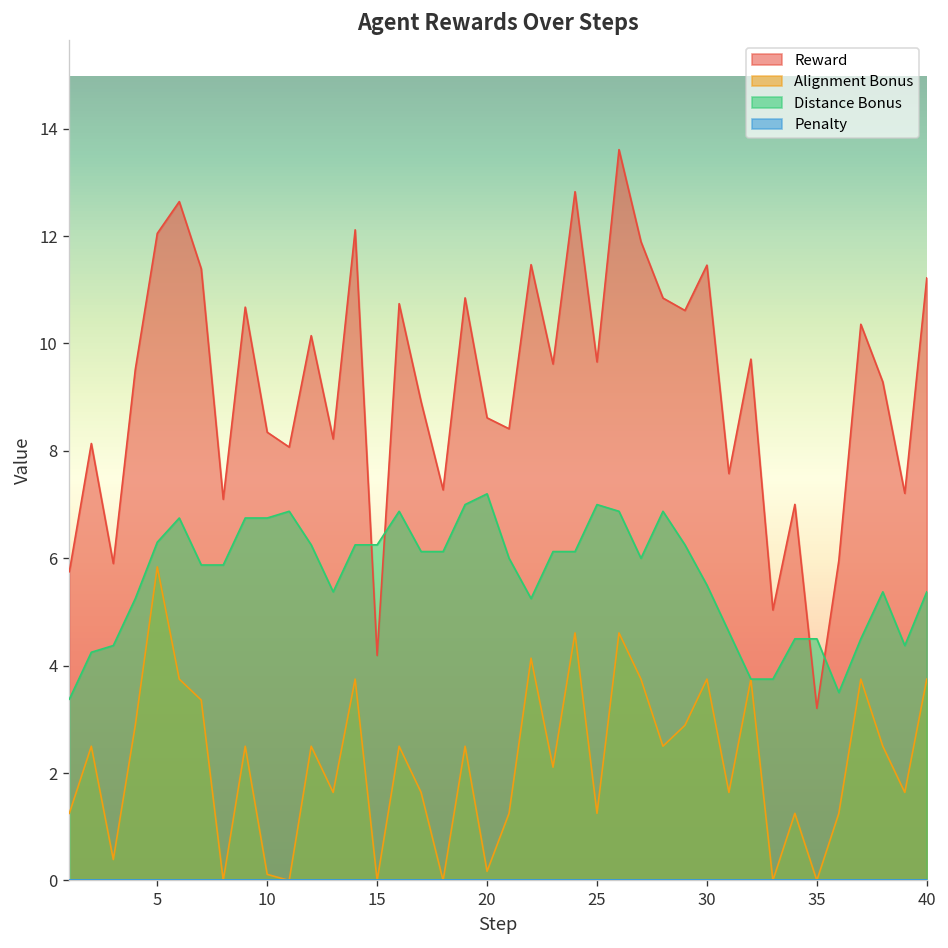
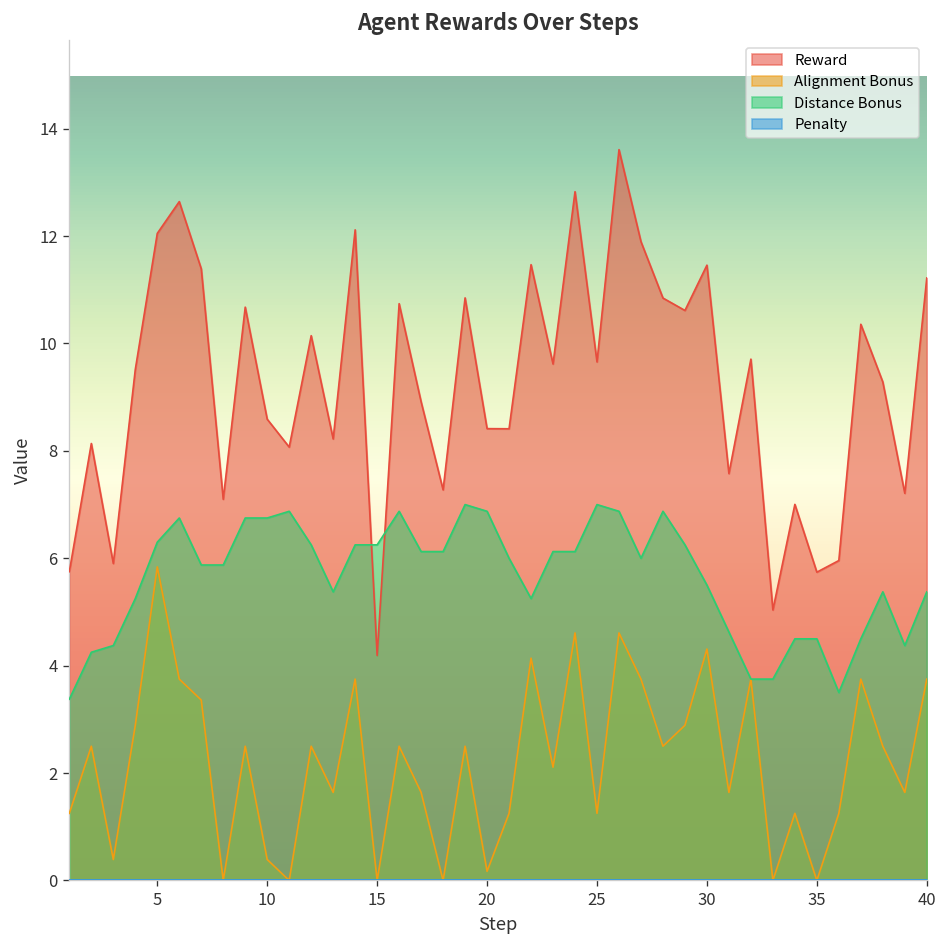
Reward, 10: 8.3 -> 8.6
Alignment Bonus, 10: 0.1 -> 0.4
Reward, 20: 8.6 -> 8.4
Distance Bonus, 20: 7.2 -> 6.9
Alignment Bonus, 30: 3.8 -> 4.3
Reward, 35: 3.2 -> 5.7
